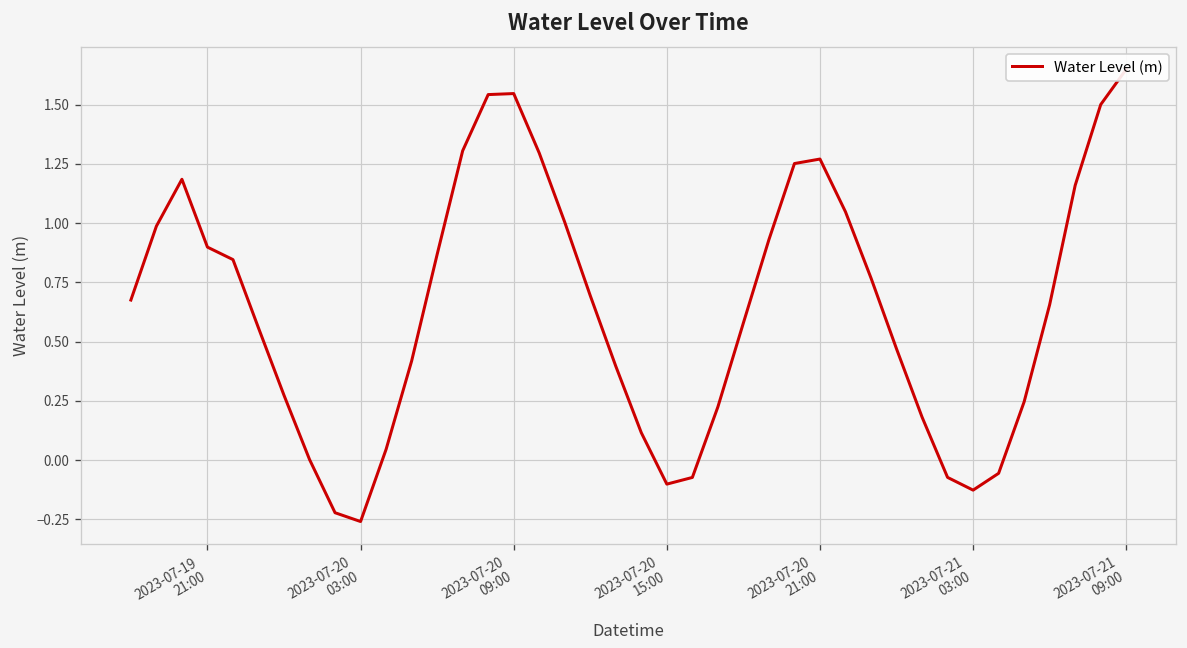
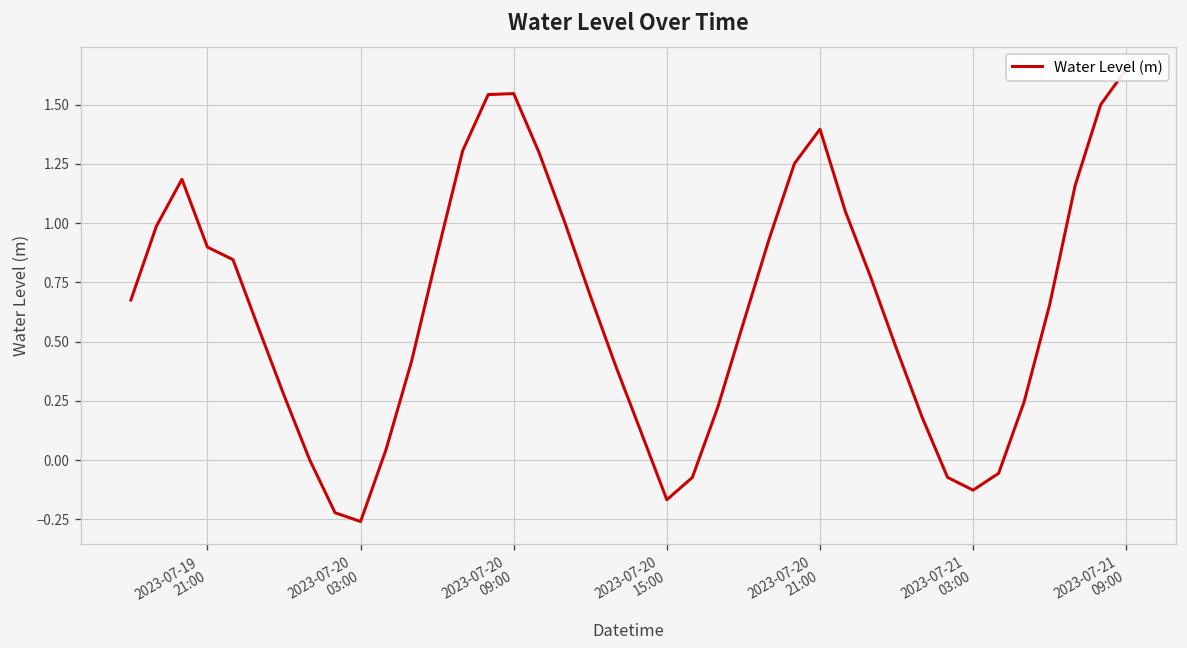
2023-07-20 15:00: -0.10 -> -0.17
2023-07-20 21:00: 1.27 -> 1.40
